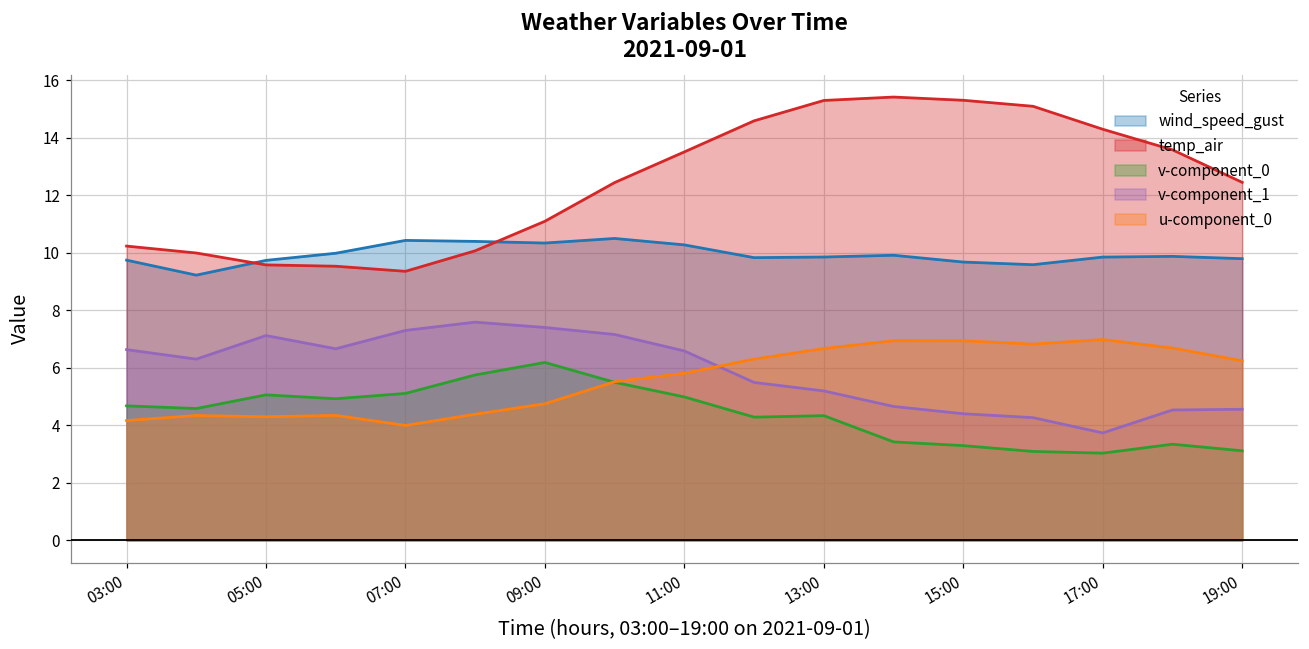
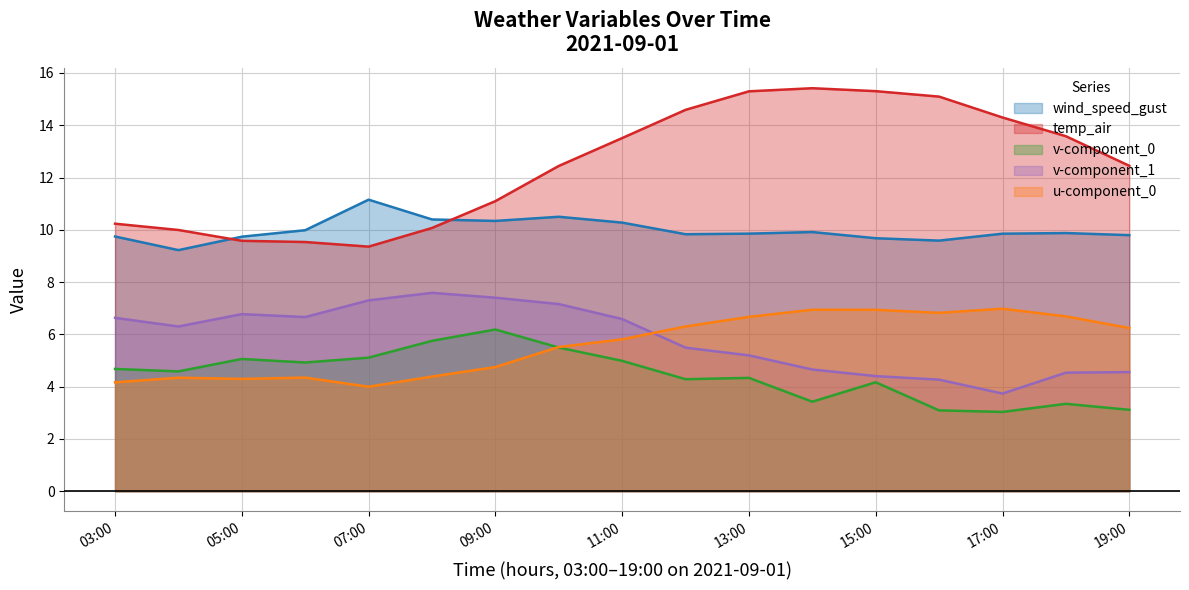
v-component_1, 05:00: 7.1 -> 6.8
wind_speed_gust, 07:00: 10.4 -> 11.2
v-component_0, 15:00: 3.3 -> 4.2
